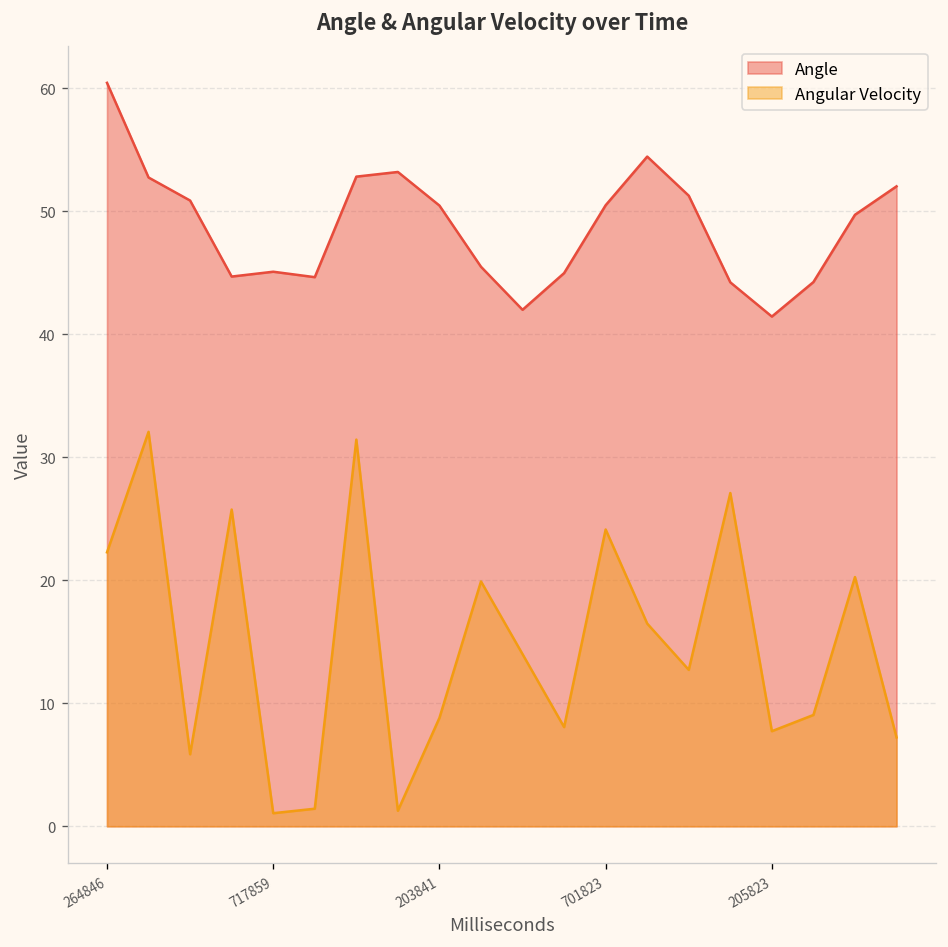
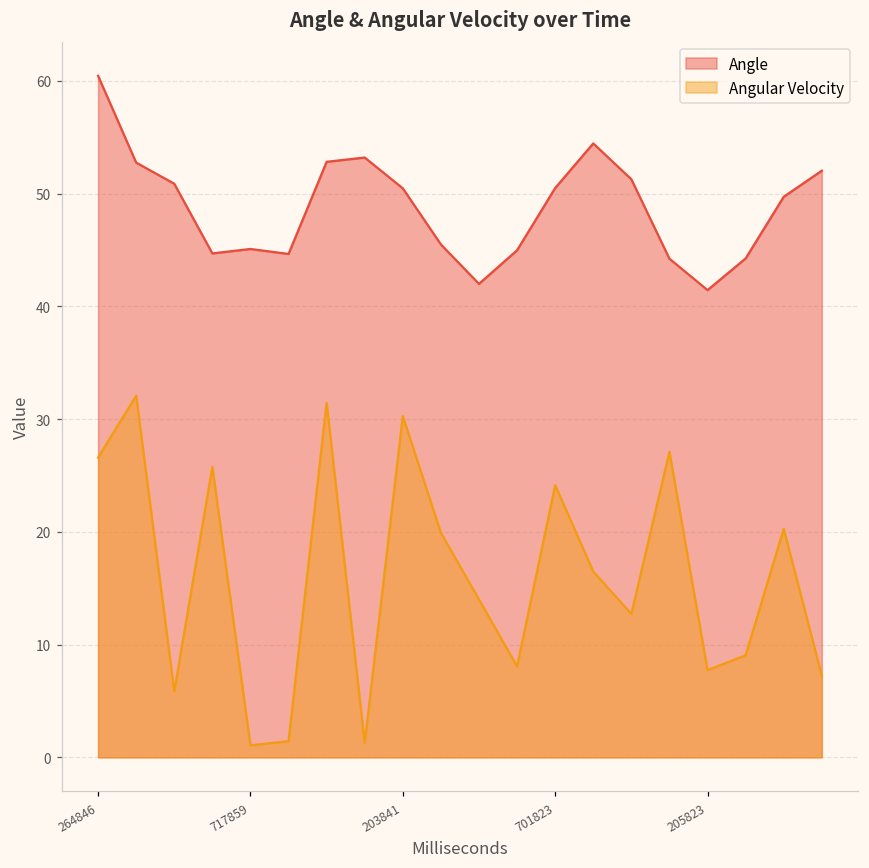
Angular Velocity, 264846: 22.3 -> 26.6
Angular Velocity, 203841: 8.8 -> 30.3
